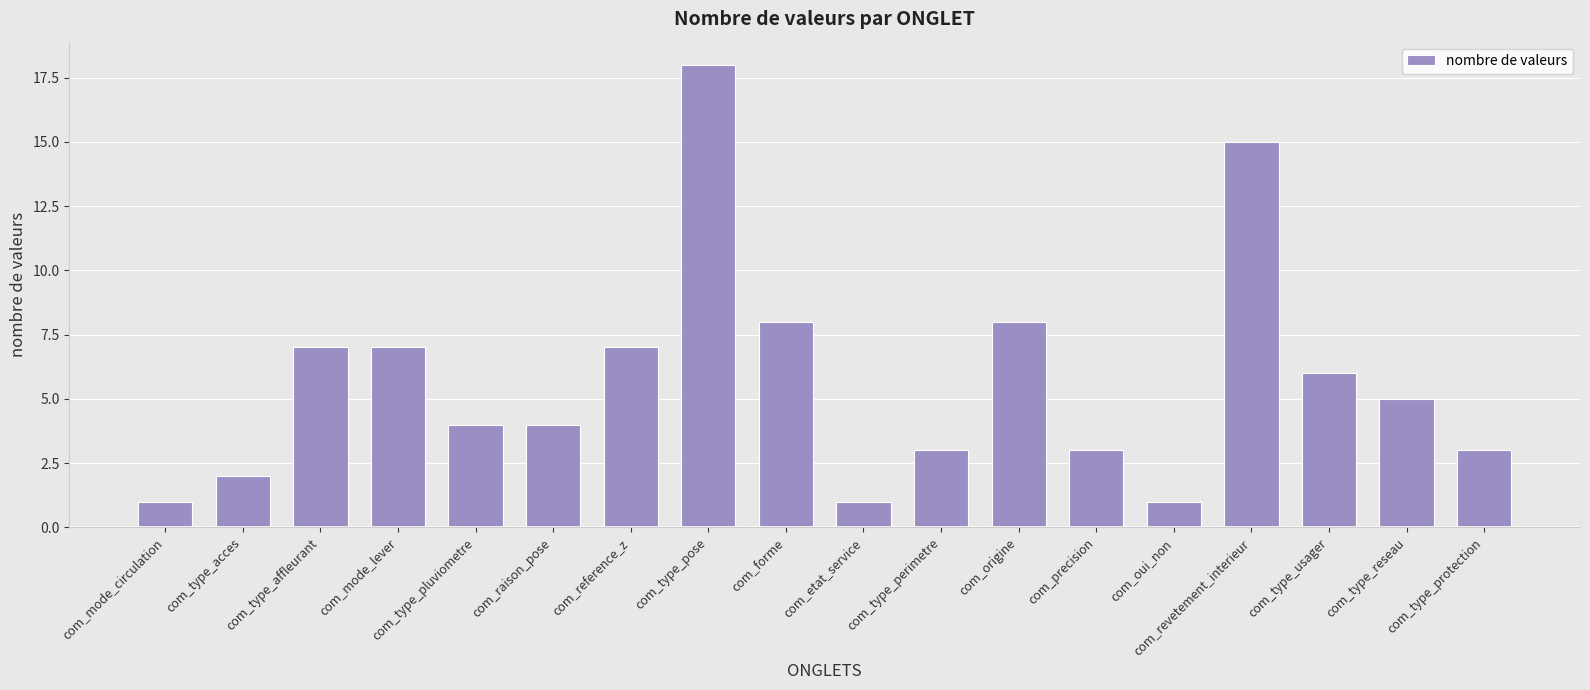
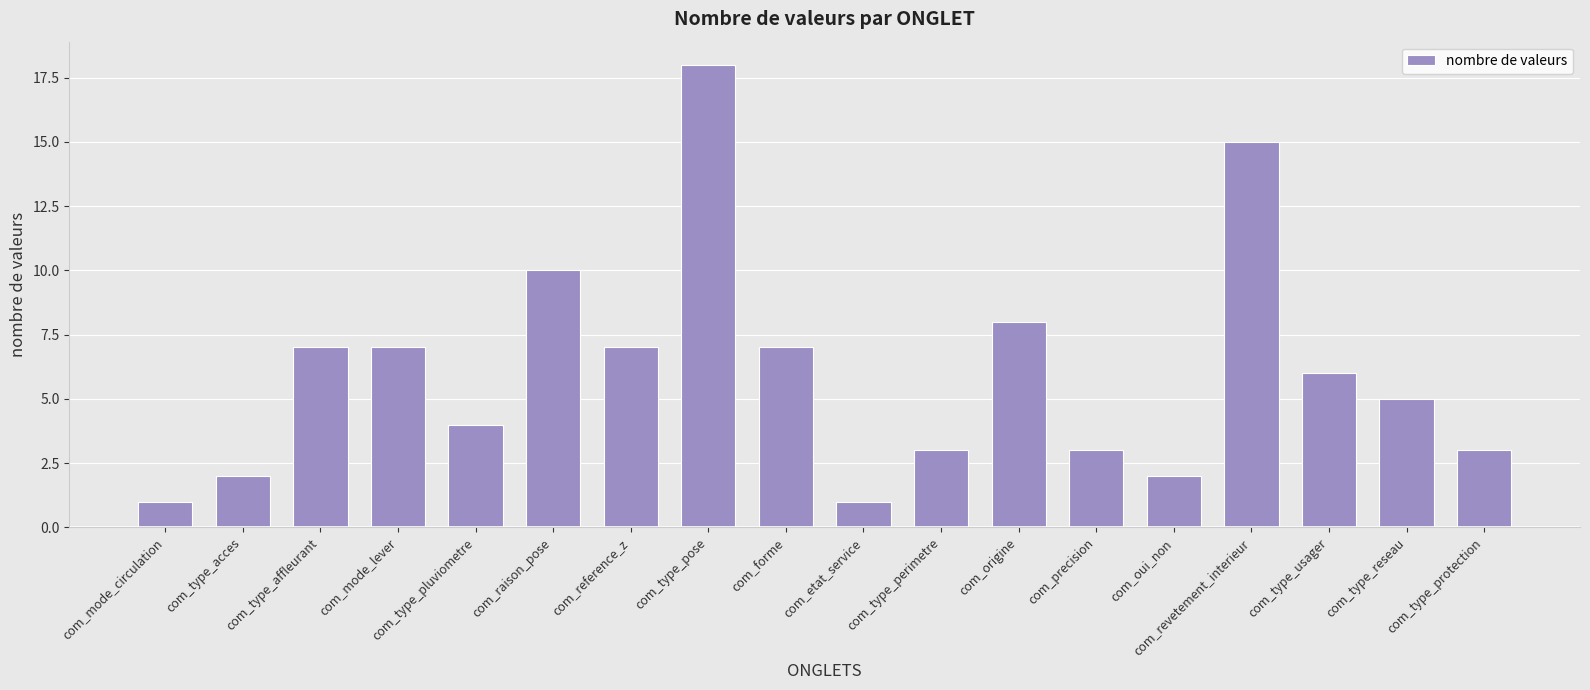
com_raison_pose: 4 -> 10
com_forme: 8 -> 7
com_oui_non: 1 -> 2
